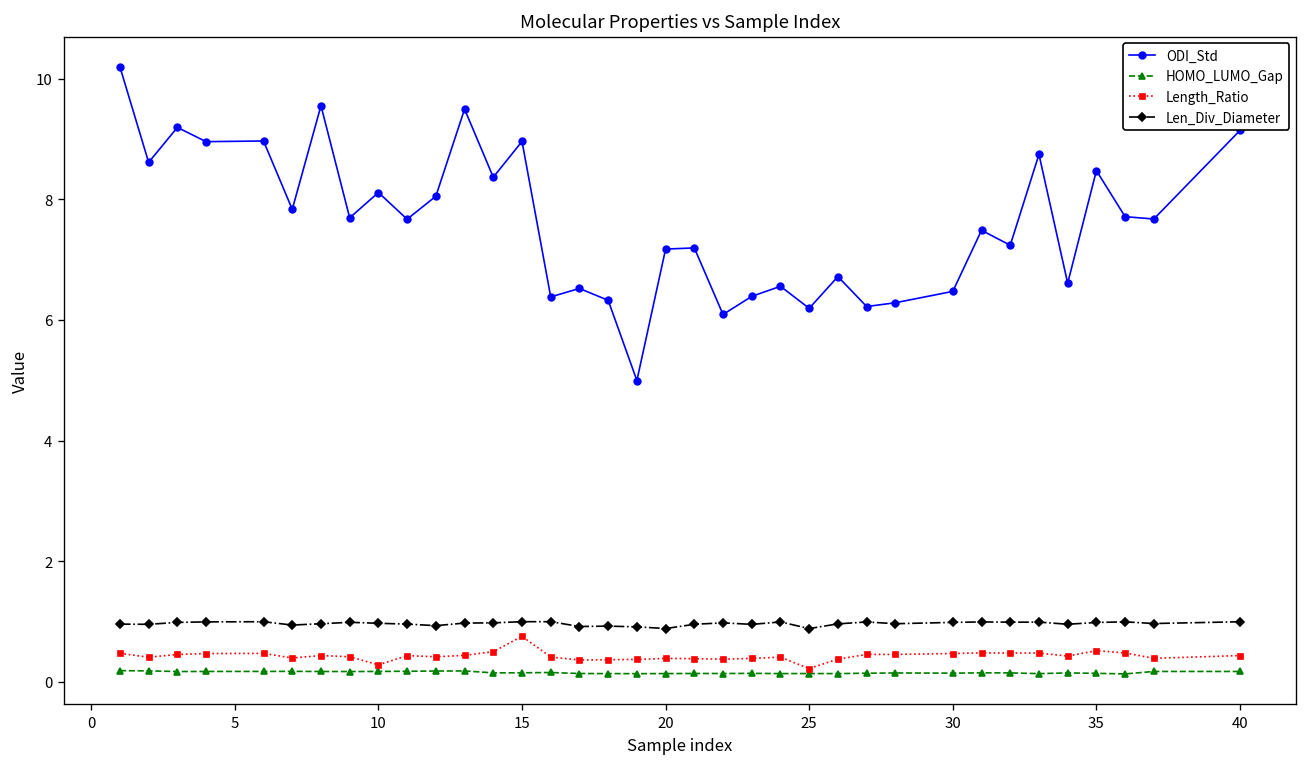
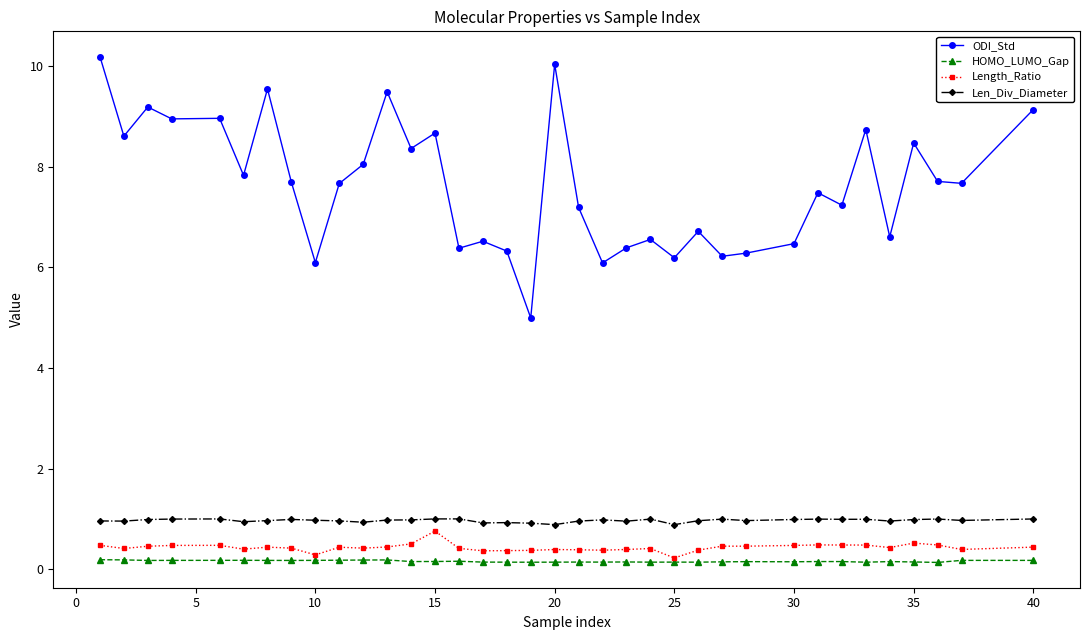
ODI_Std, 10: 8.1 -> 6.1
ODI_Std, 15: 9.0 -> 8.7
ODI_Std, 20: 7.2 -> 10.0
